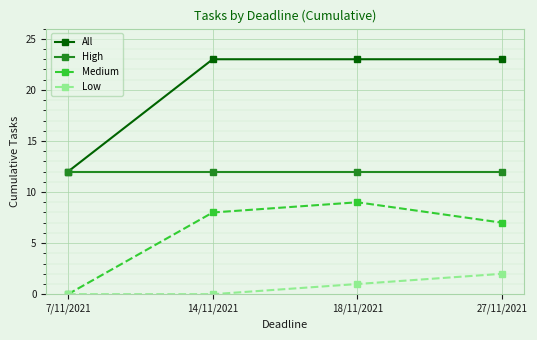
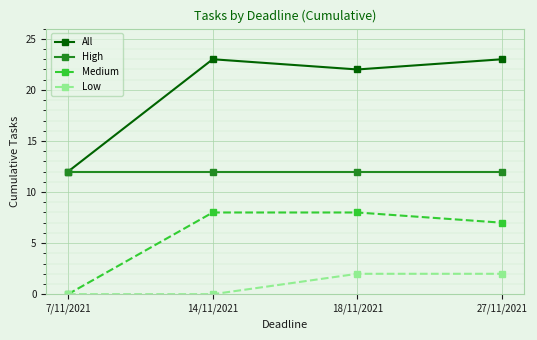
All, 18/11/2021: 23 -> 22
Medium, 18/11/2021: 9 -> 8
Low, 18/11/2021: 1 -> 2
